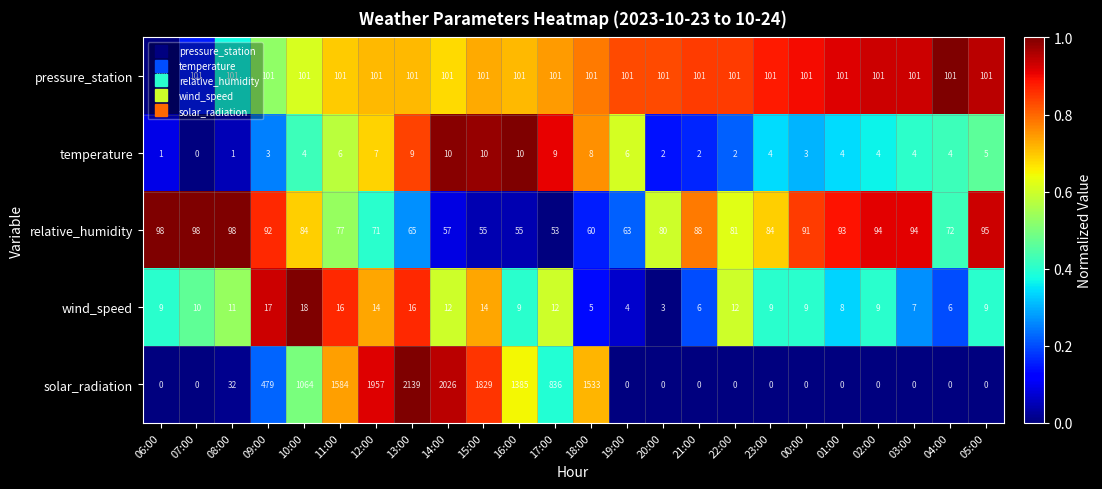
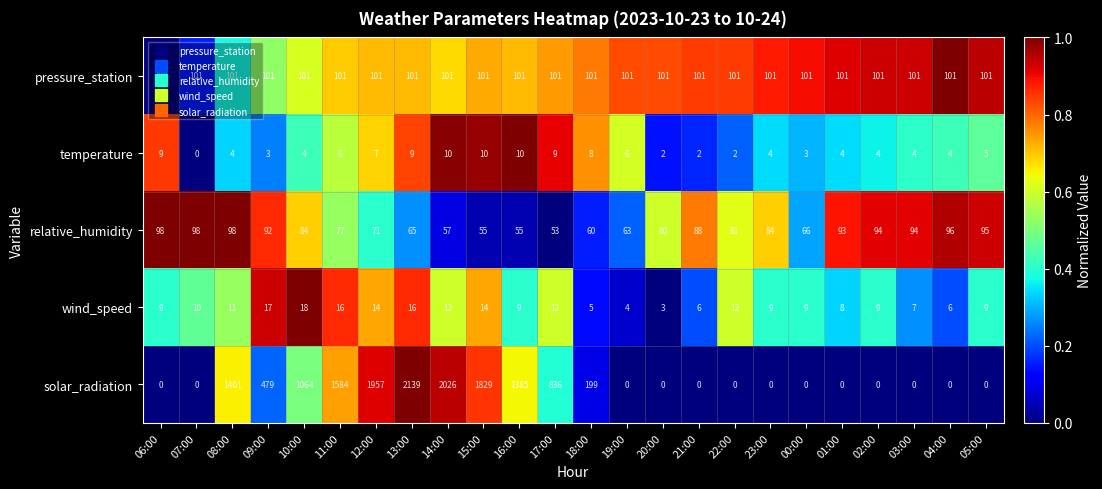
temperature, 06:00: 1 -> 9
temperature, 08:00: 1 -> 4
relative_humidity, 00:00: 91 -> 66
relative_humidity, 04:00: 72 -> 96
solar_radiation, 08:00: 32 -> 1401
solar_radiation, 18:00: 1533 -> 199
